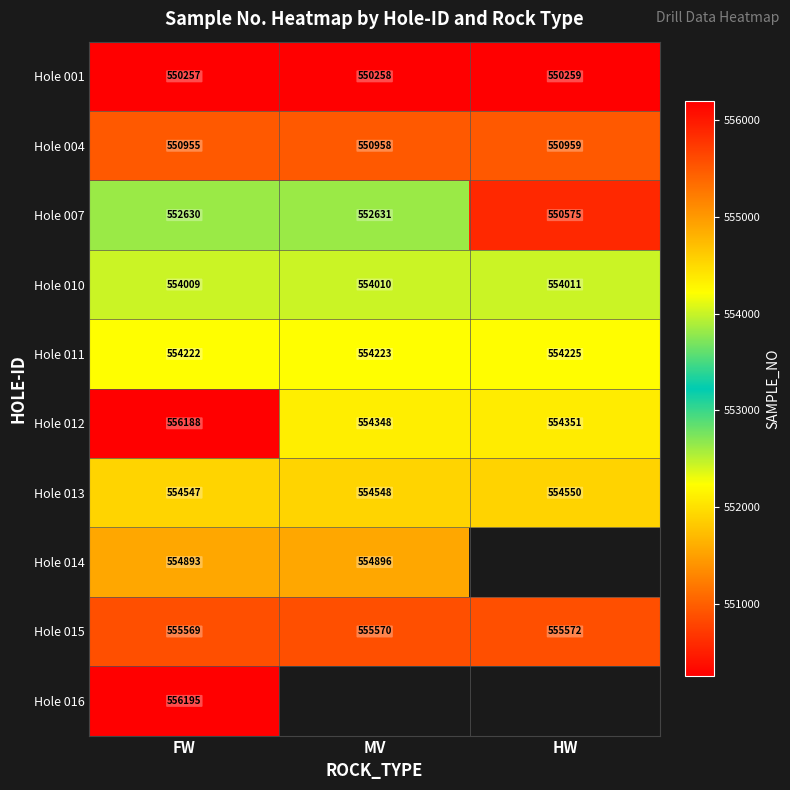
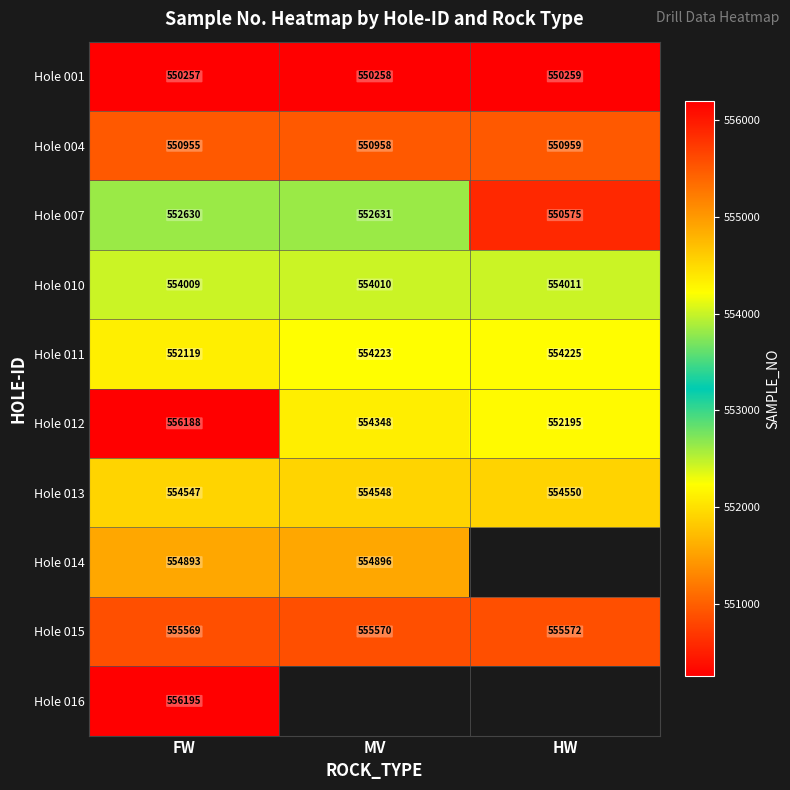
Hole 011, FW: 554222 -> 552119
Hole 012, HW: 554351 -> 552195
